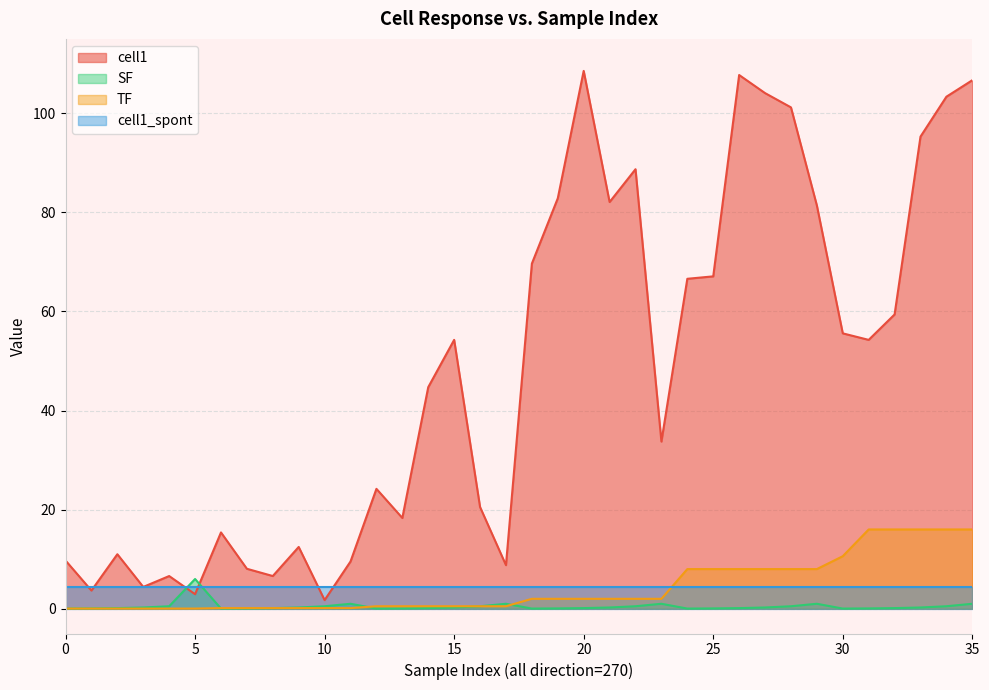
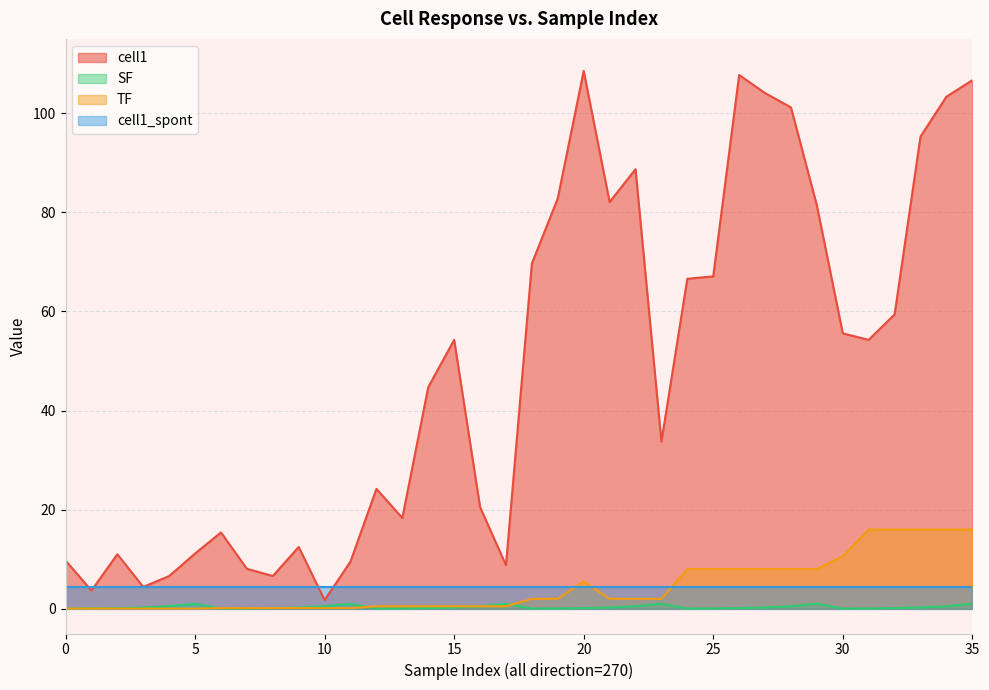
cell1, 5: 3 -> 11
SF, 5: 6 -> 1
TF, 20: 2 -> 6
